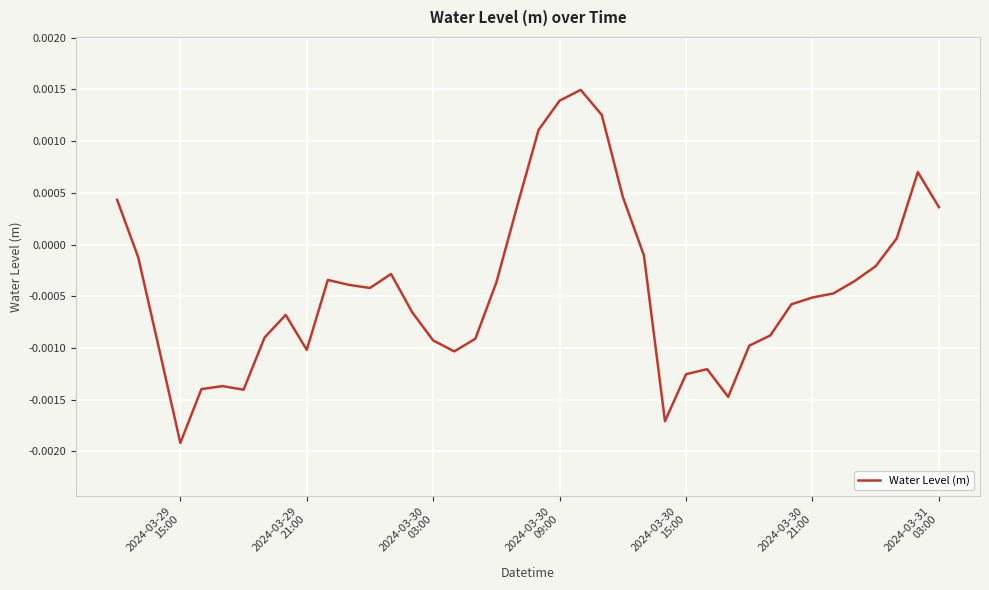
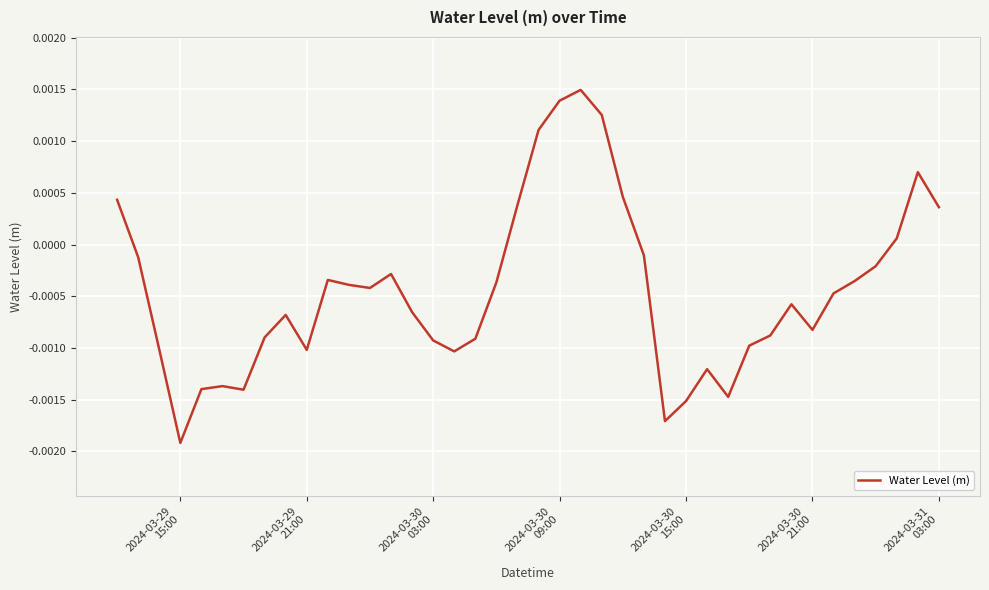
2024-03-30 15:00: -0.00125 -> -0.00151
2024-03-30 21:00: -0.00051 -> -0.00082
